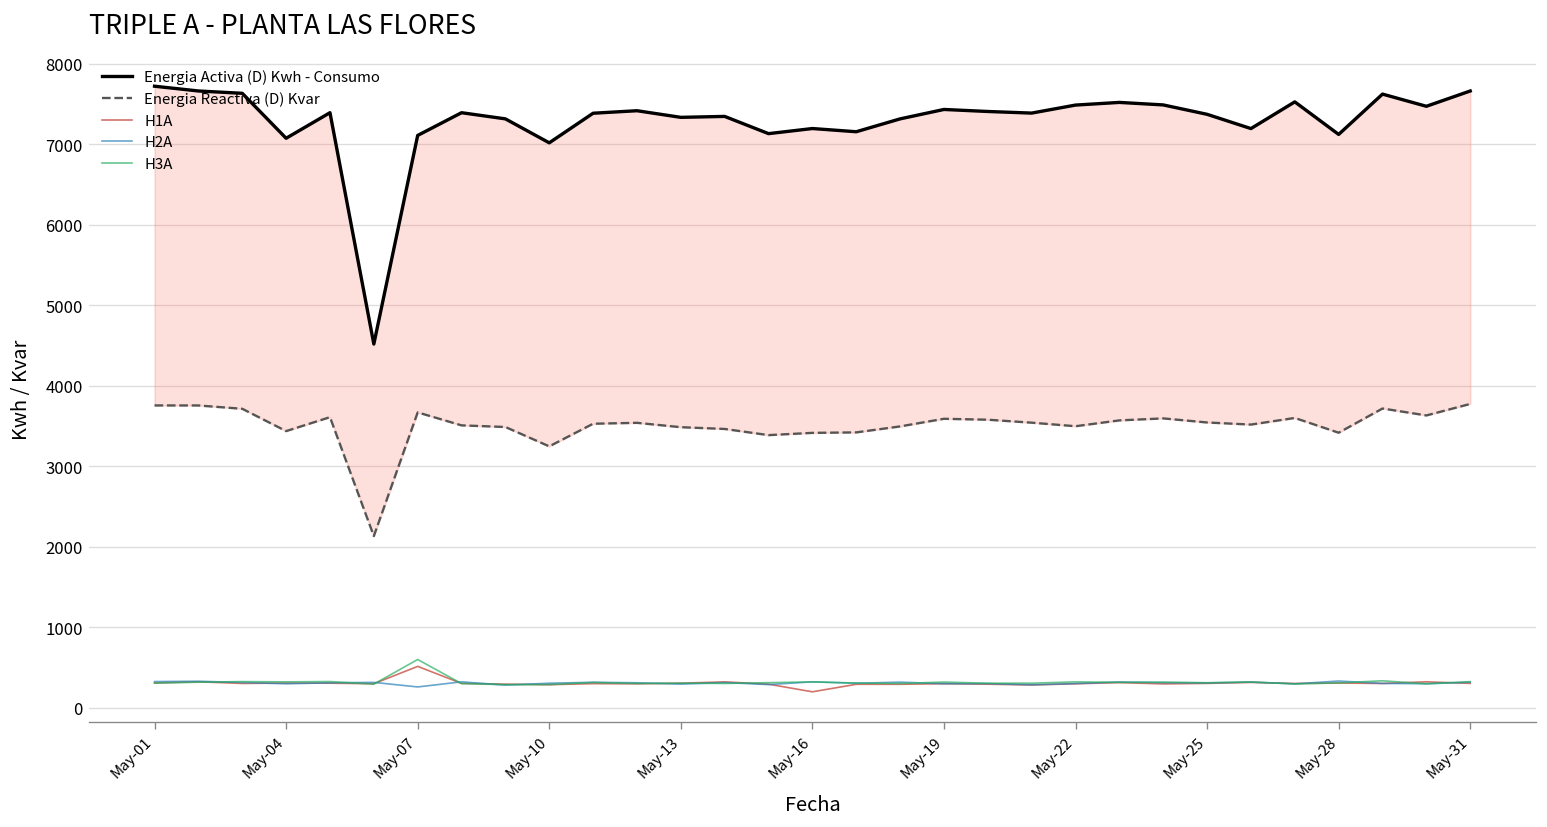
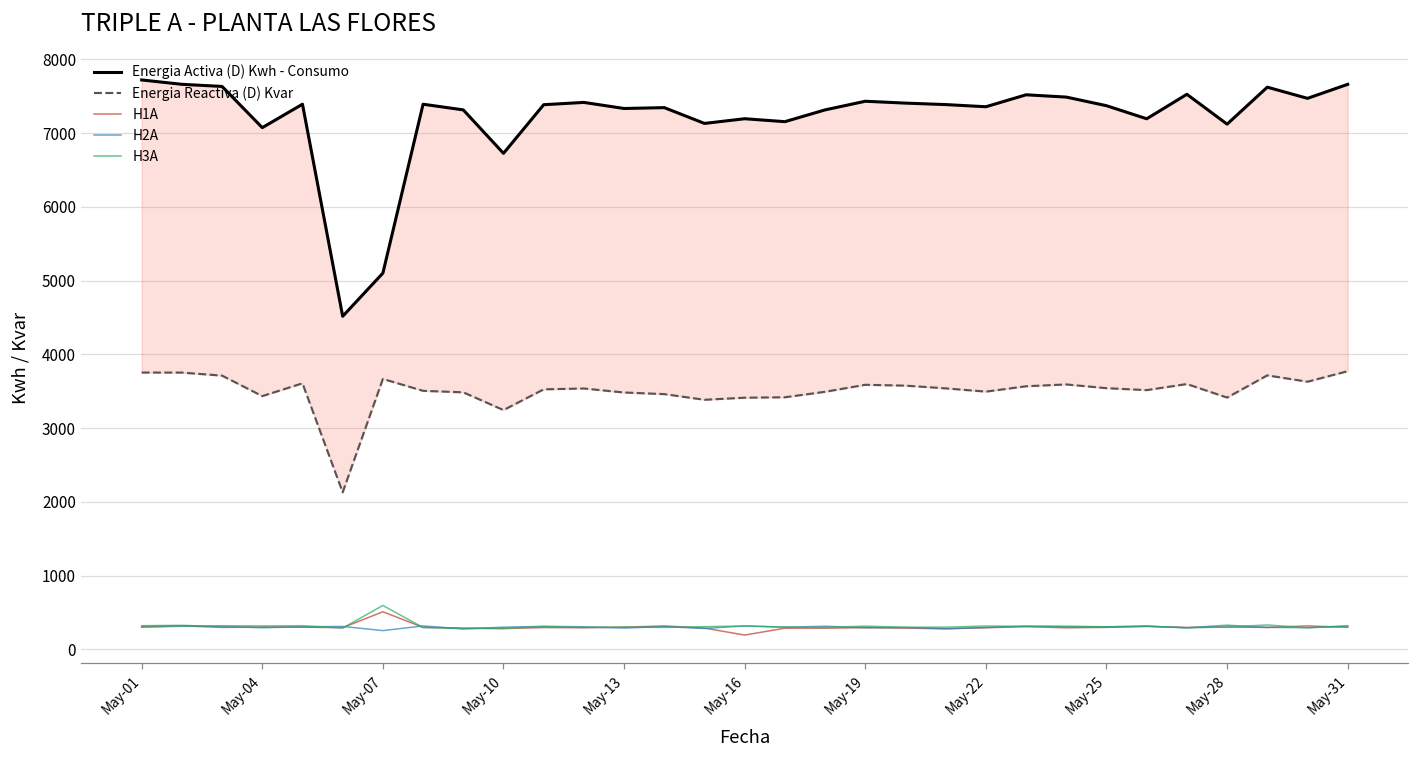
Energia Activa (D) Kwh - Consumo, May-07: 7100 -> 5100
Energia Activa (D) Kwh - Consumo, May-10: 7000 -> 6700
Energia Activa (D) Kwh - Consumo, May-22: 7500 -> 7400
